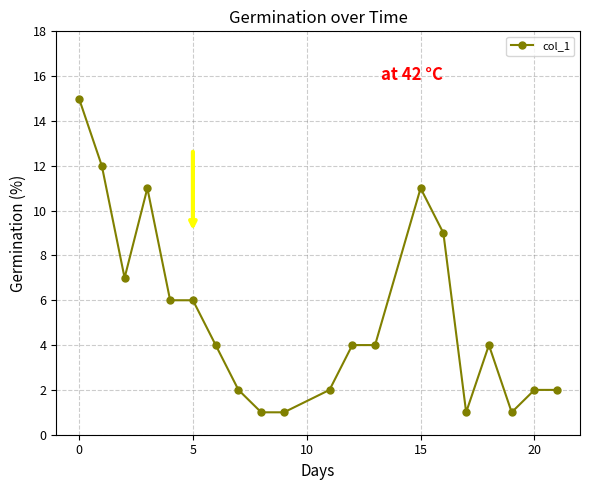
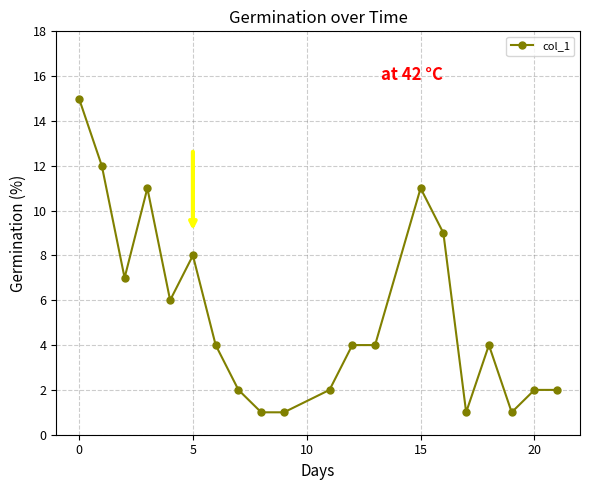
5: 6 -> 8
